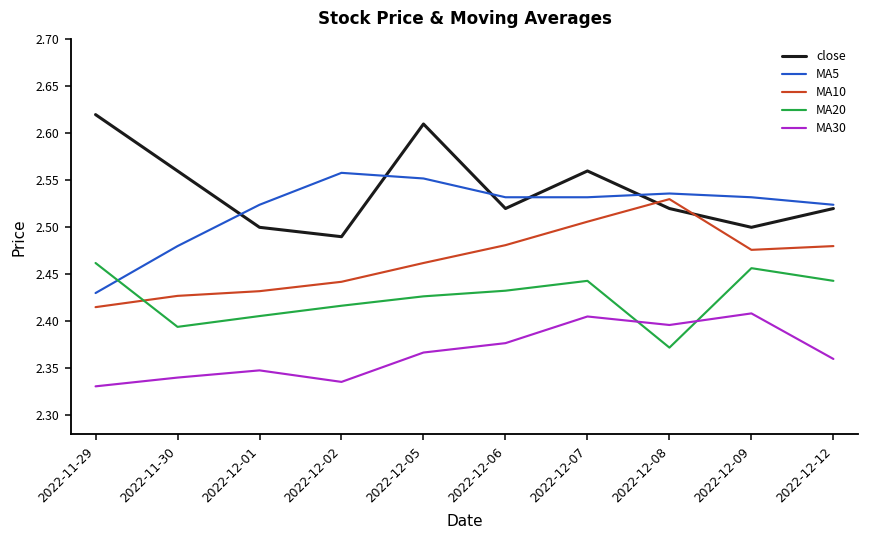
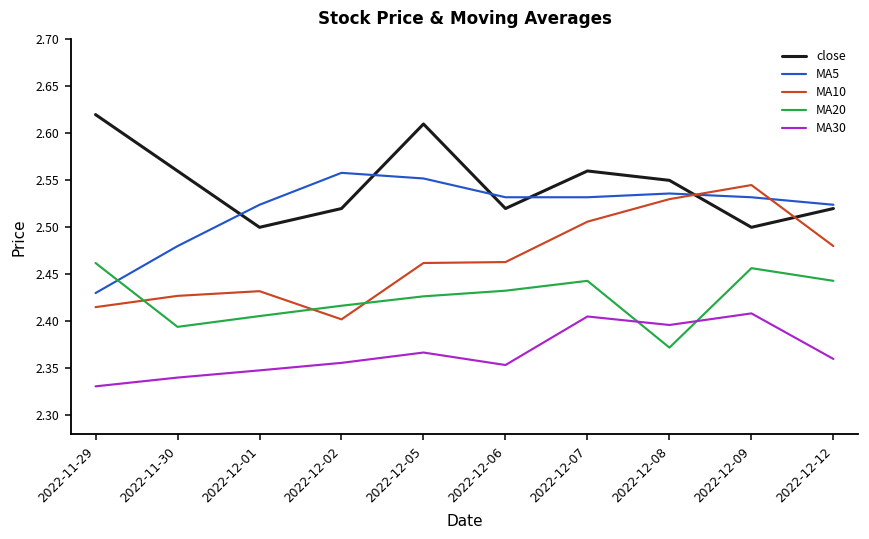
close, 2022-12-02: 2.49 -> 2.52
MA10, 2022-12-02: 2.44 -> 2.40
MA30, 2022-12-02: 2.34 -> 2.36
MA10, 2022-12-06: 2.48 -> 2.46
MA30, 2022-12-06: 2.38 -> 2.35
close, 2022-12-08: 2.52 -> 2.55
MA10, 2022-12-09: 2.48 -> 2.55
